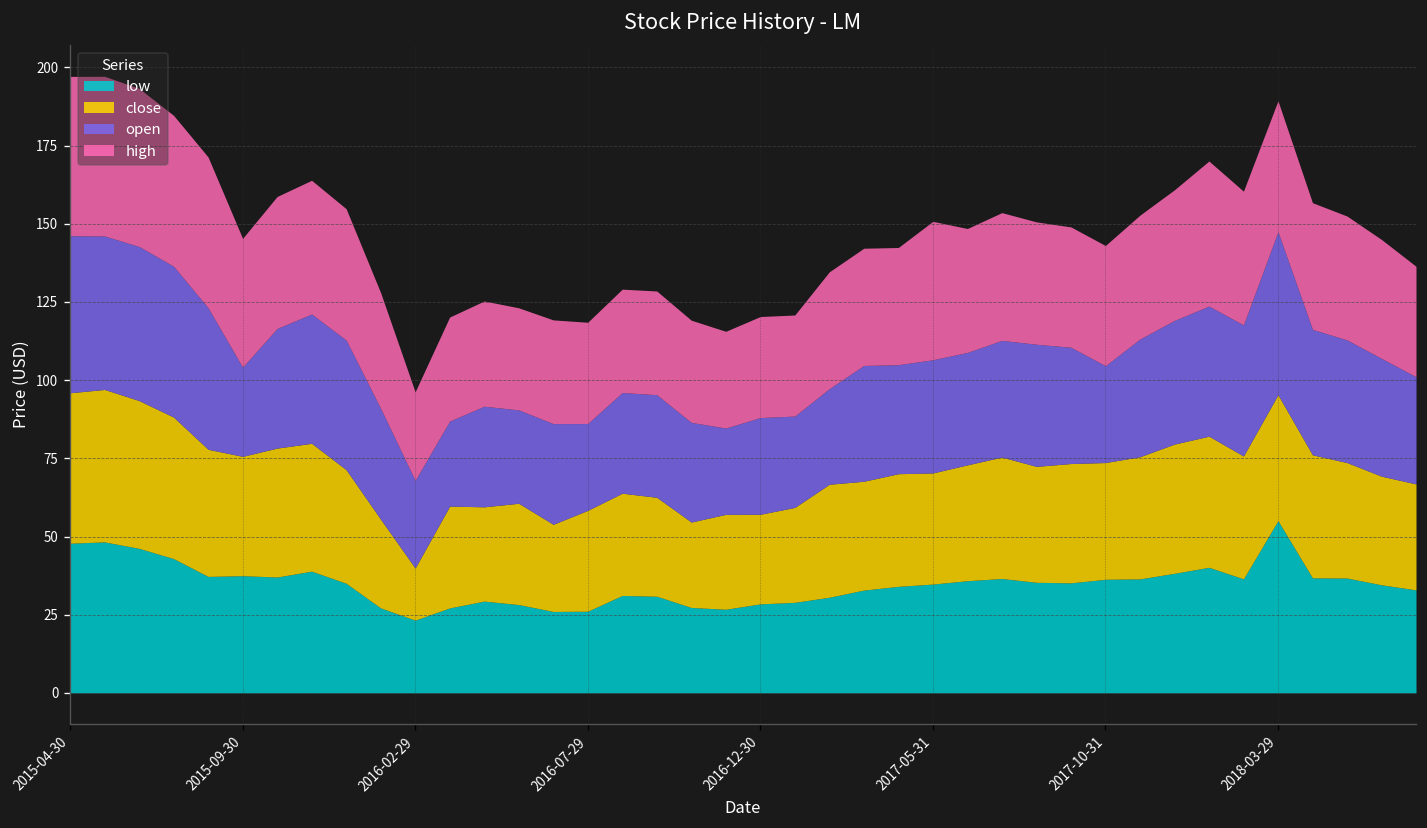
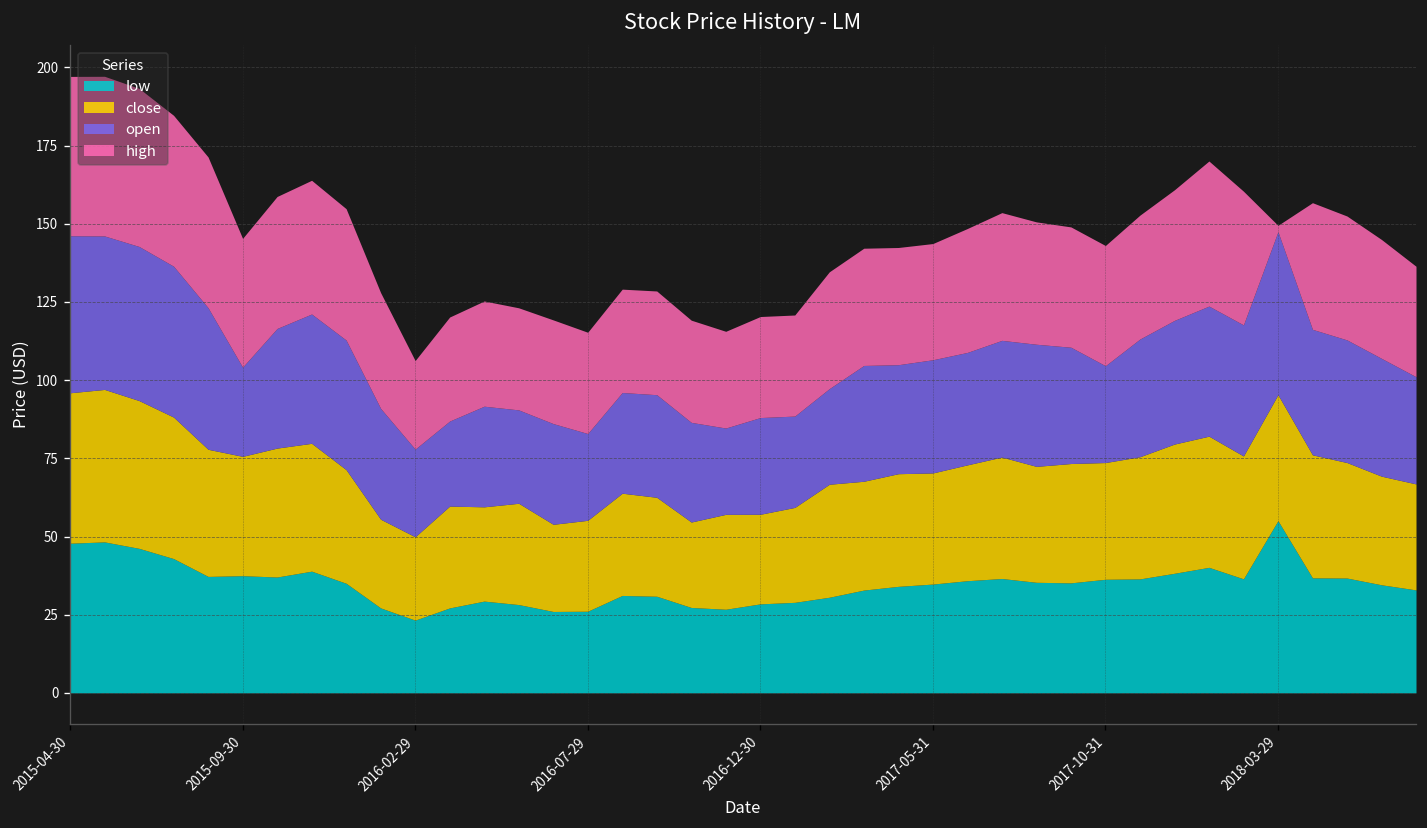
close, 2016-02-29: 17 -> 27
close, 2016-07-29: 32 -> 29
high, 2017-05-31: 44 -> 37
high, 2018-03-29: 42 -> 2
